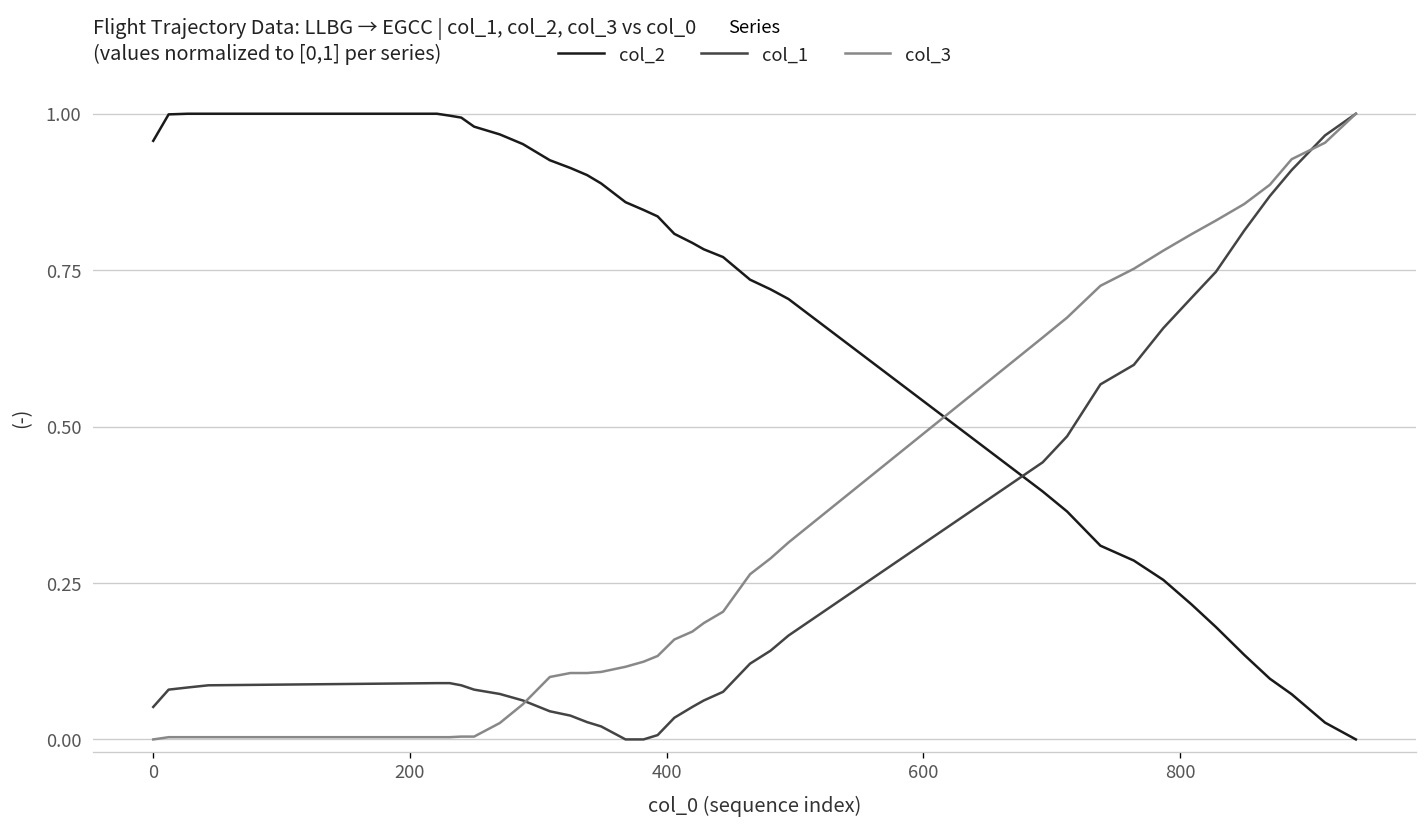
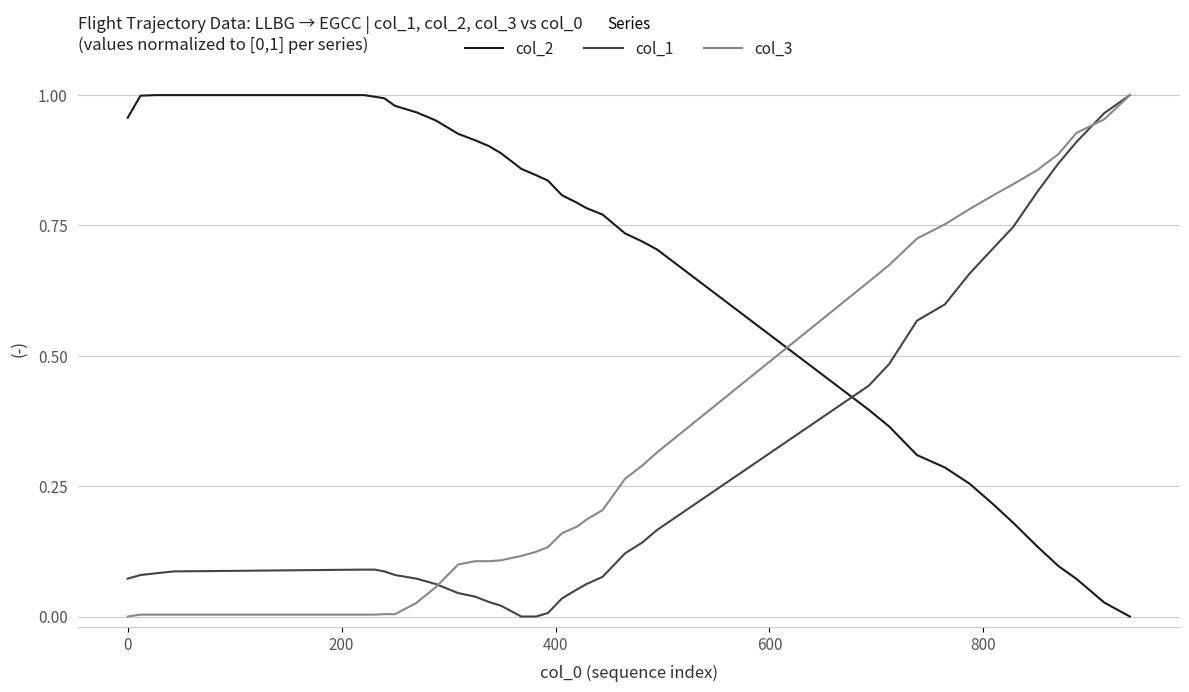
col_1, 0: 0.05 -> 0.07
